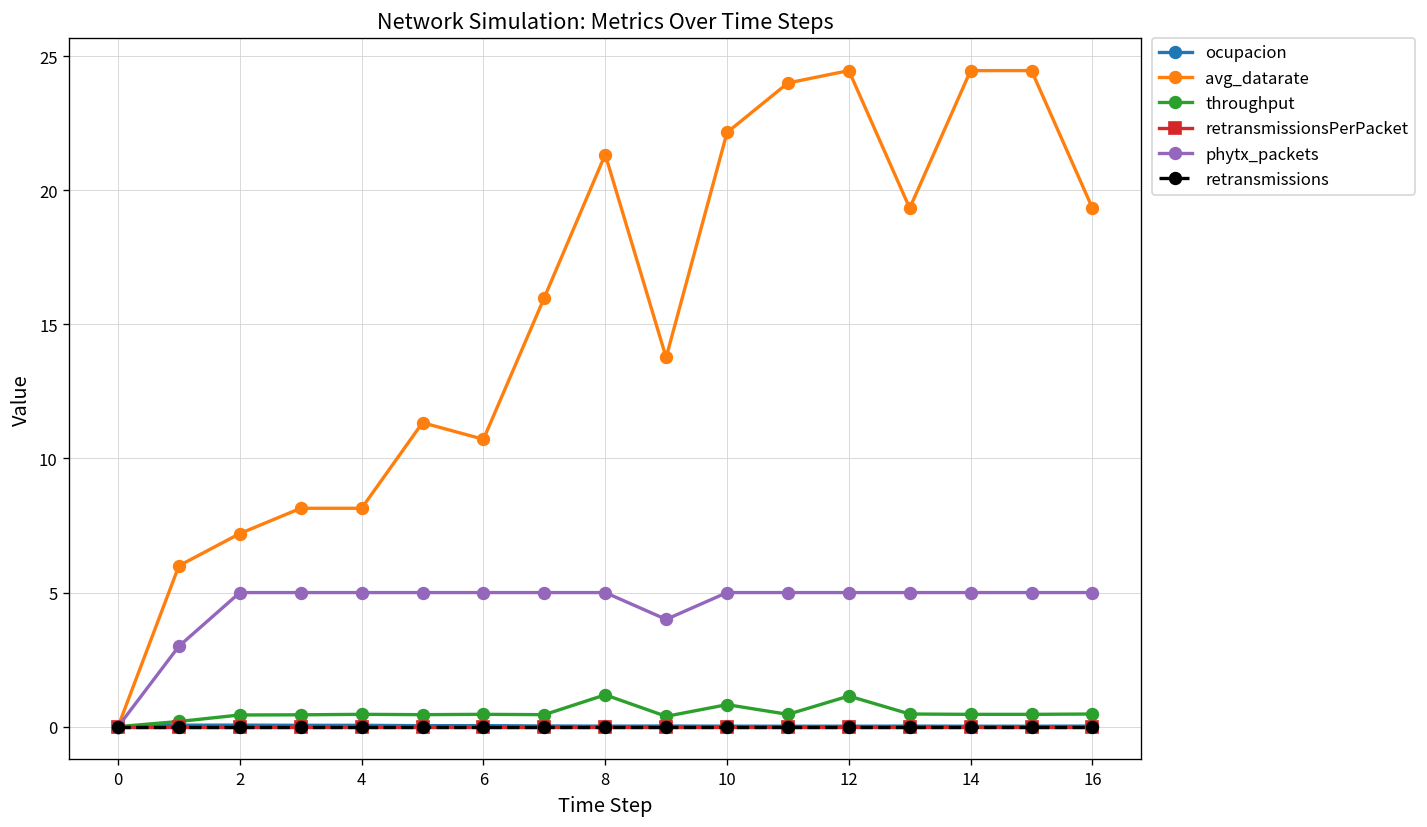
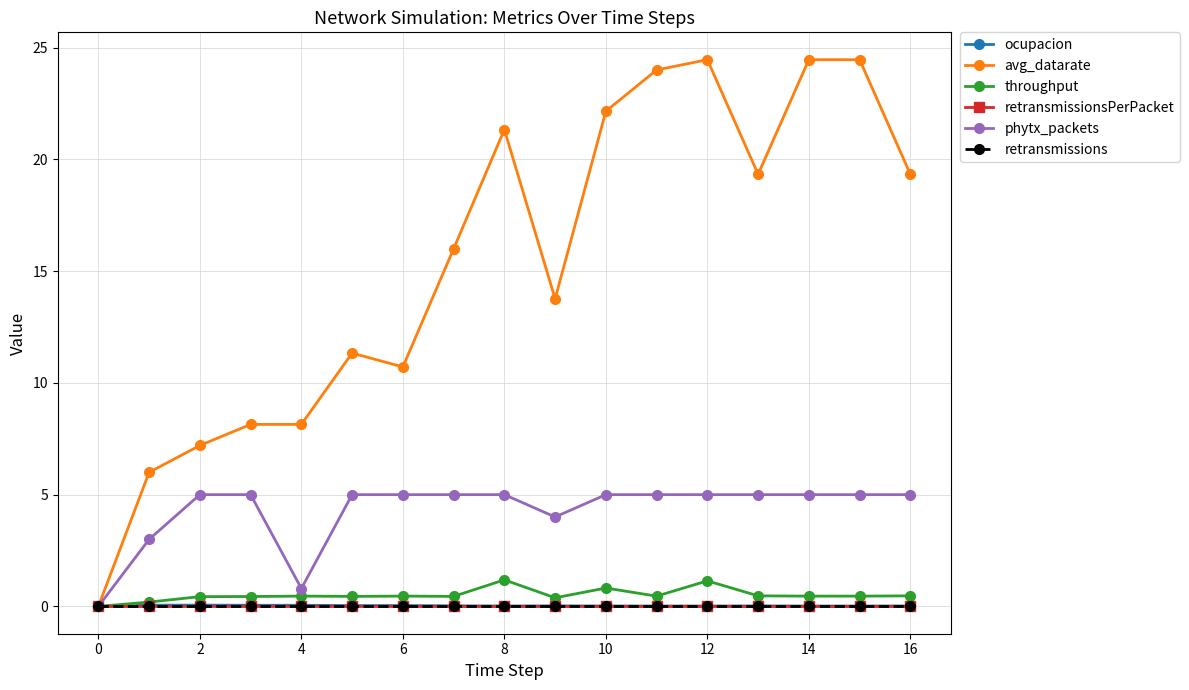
phytx_packets, 4: 5.0 -> 0.8
